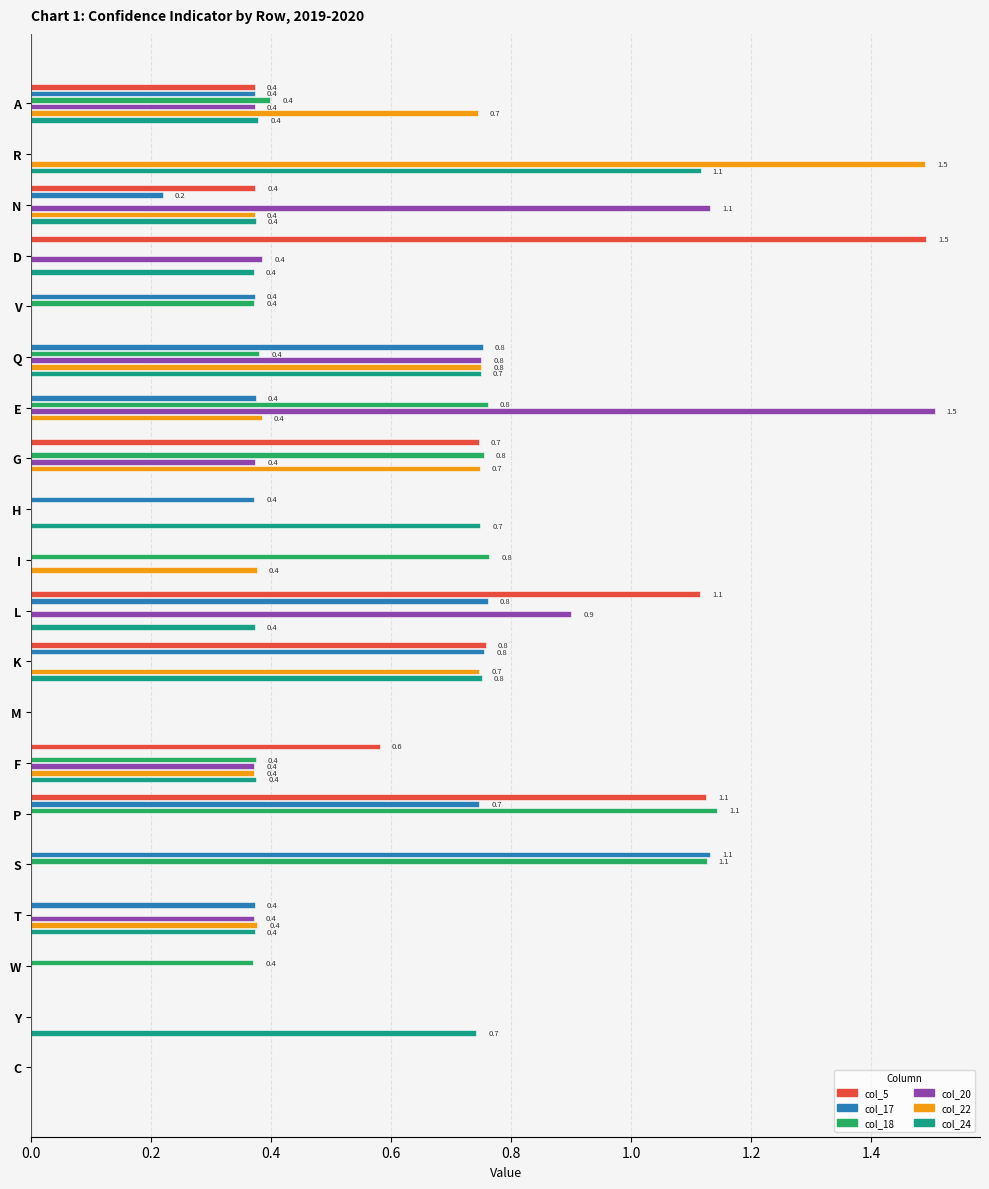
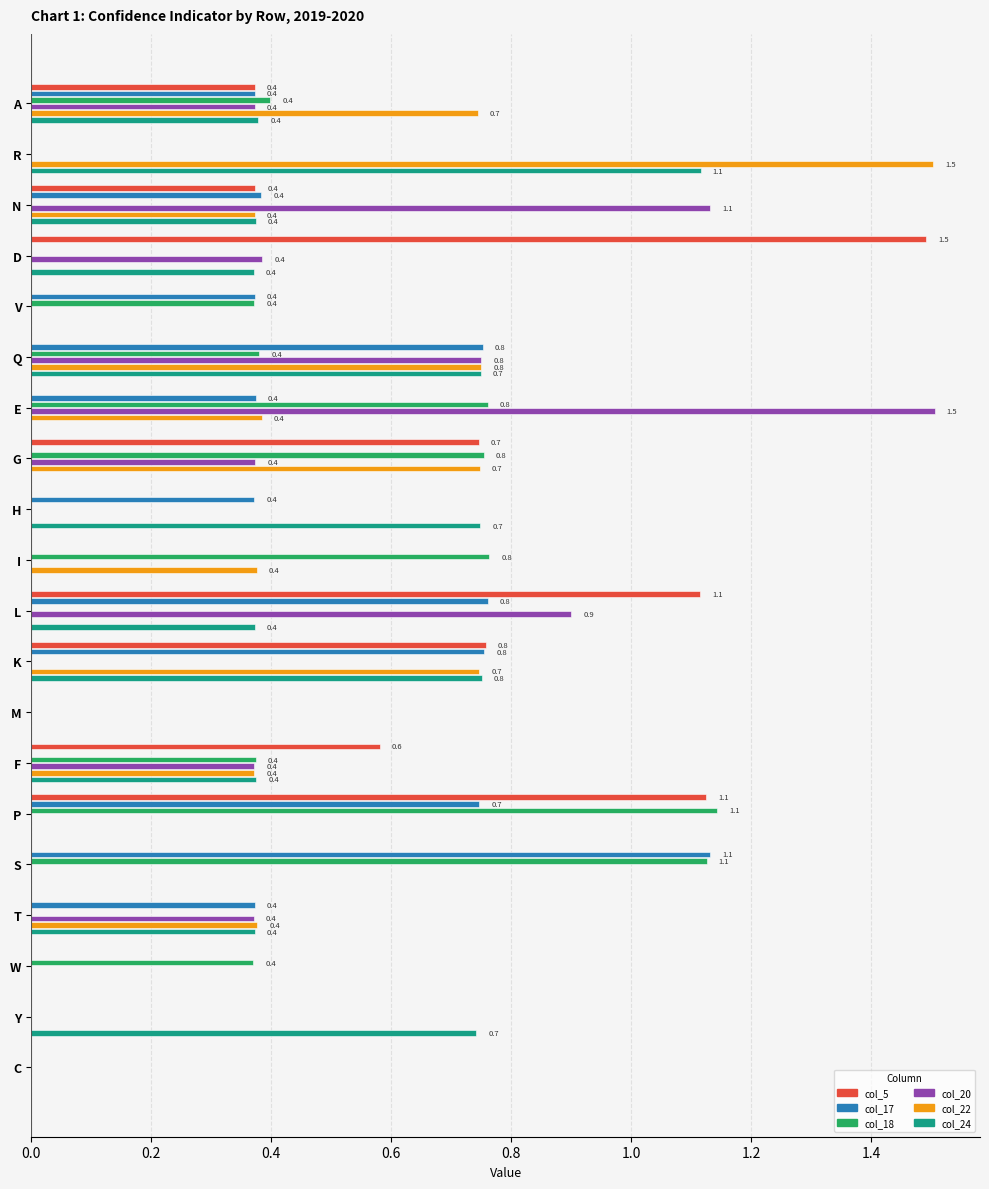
col_22, R: 1.49 -> 1.50
col_17, N: 0.2 -> 0.4
